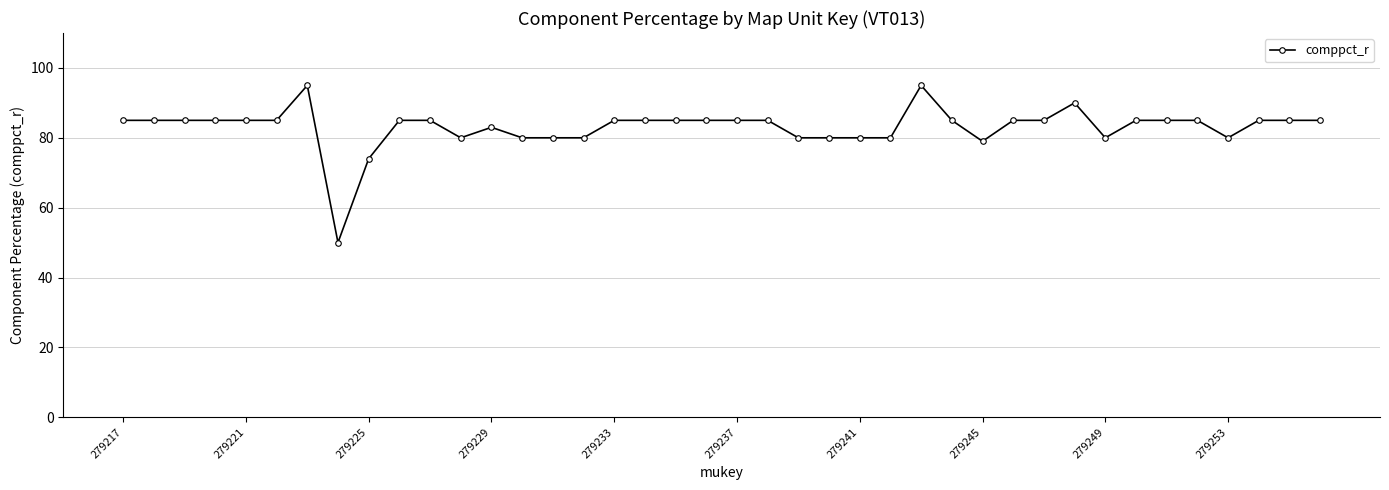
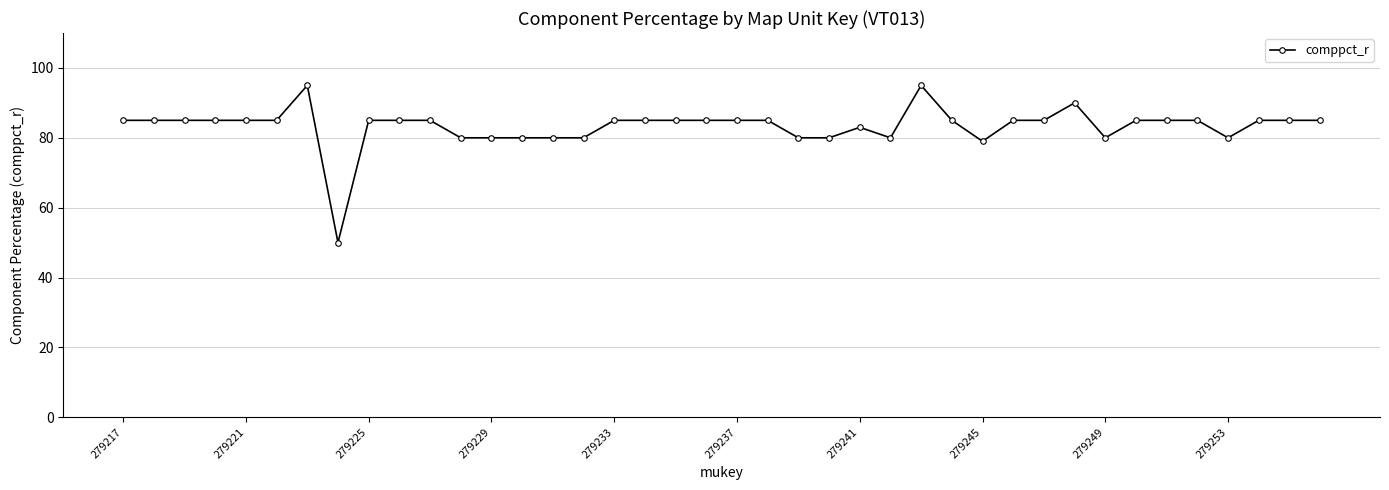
279225: 74 -> 85
279229: 83 -> 80
279241: 80 -> 83
